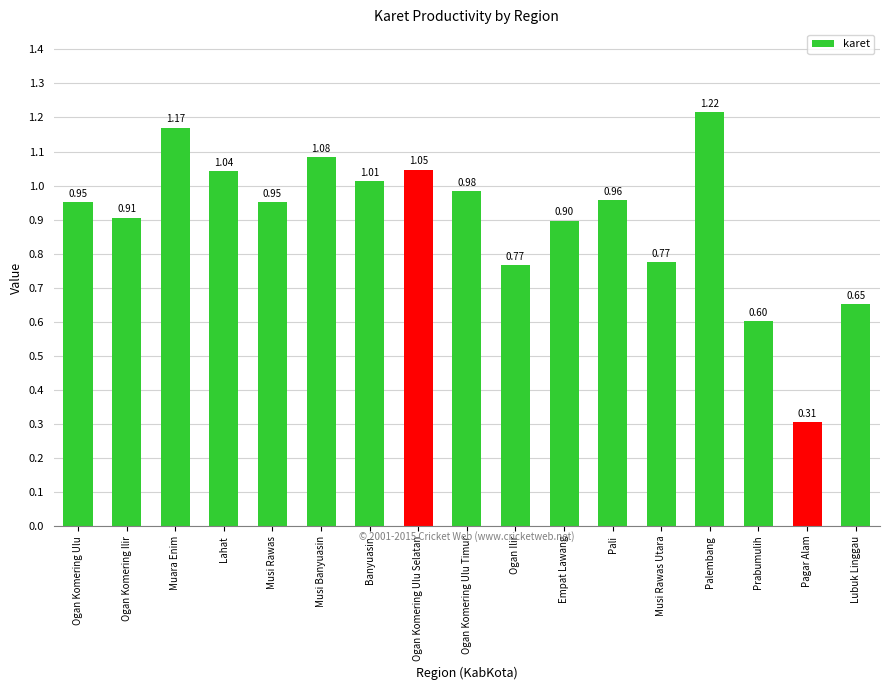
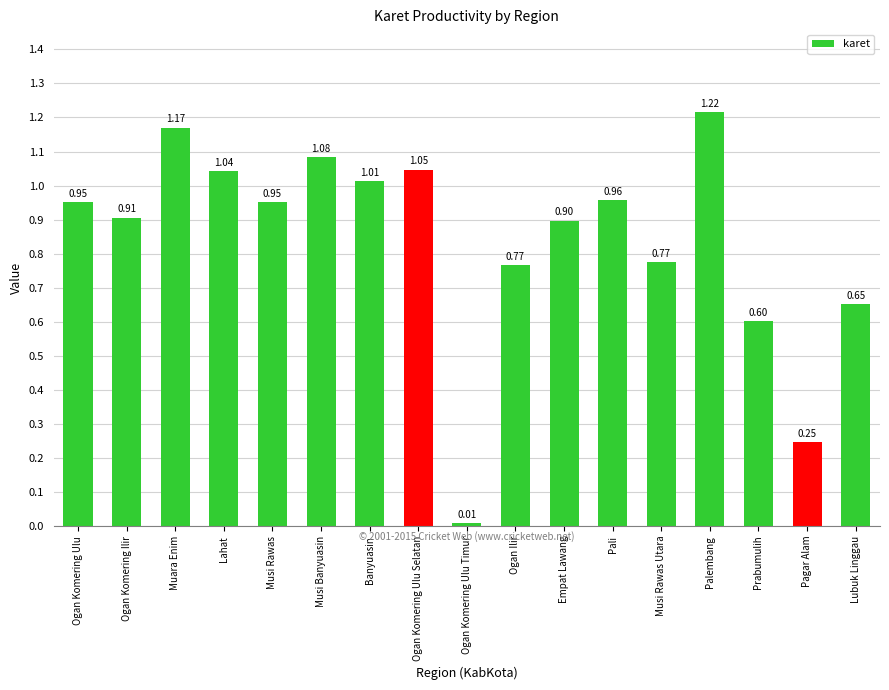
Ogan Komering Ulu Timur: 0.98 -> 0.01
Pagar Alam: 0.31 -> 0.25
